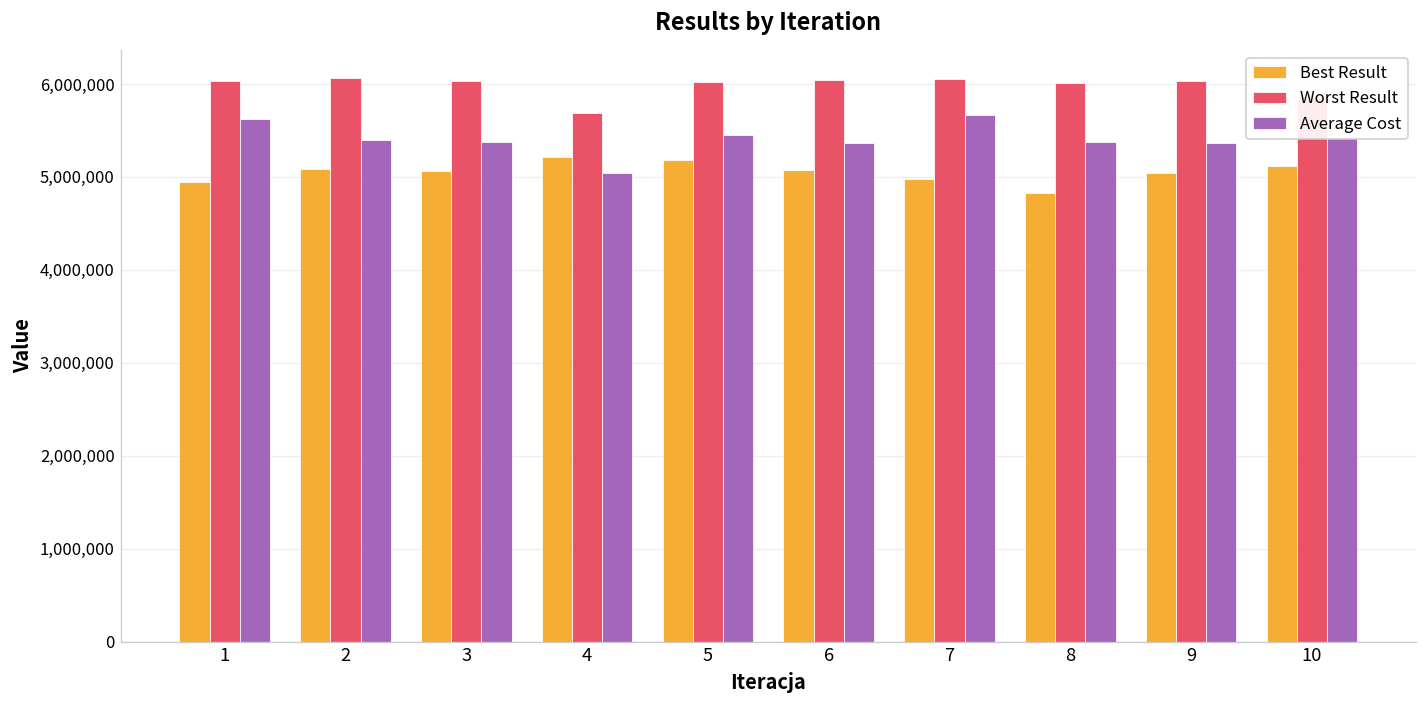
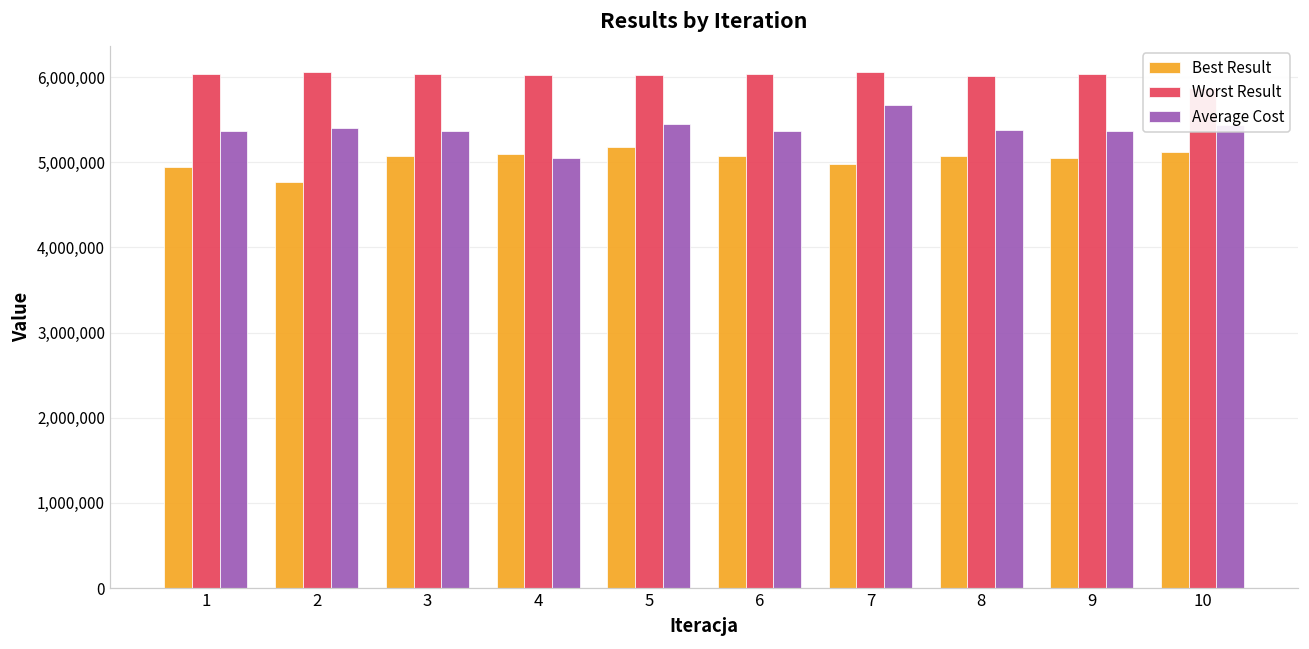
Average Cost, 1: 5,600,000 -> 5,400,000
Best Result, 2: 5,100,000 -> 4,800,000
Best Result, 4: 5,200,000 -> 5,100,000
Worst Result, 4: 5,700,000 -> 6,000,000
Best Result, 8: 4,800,000 -> 5,100,000
